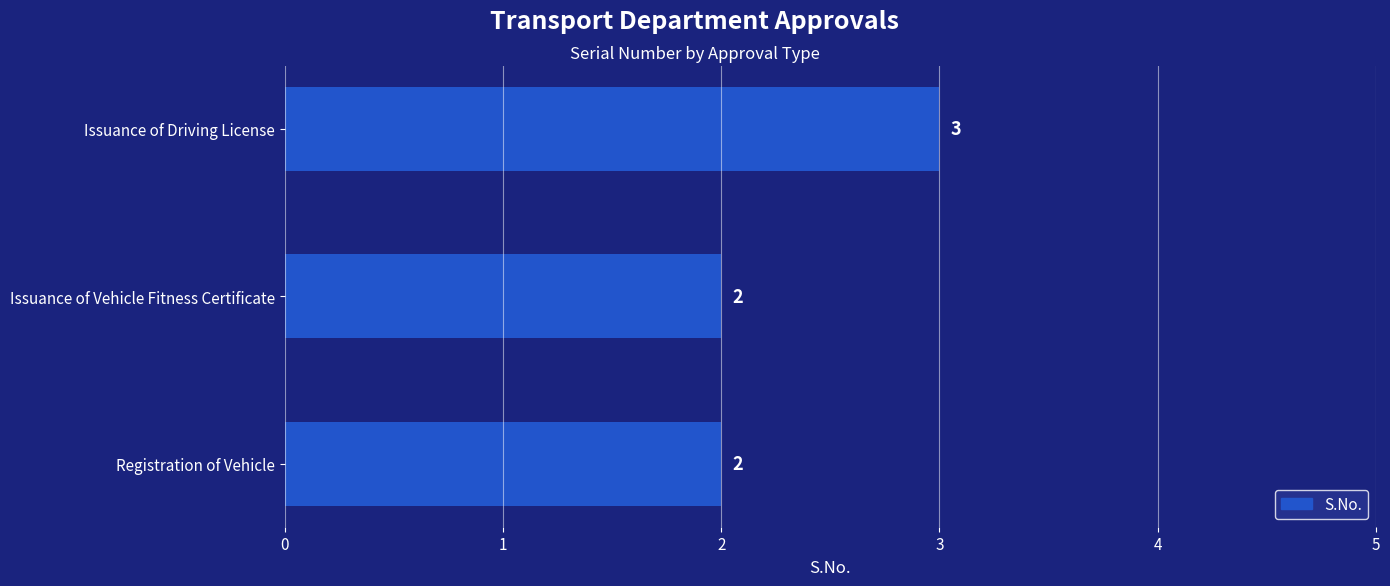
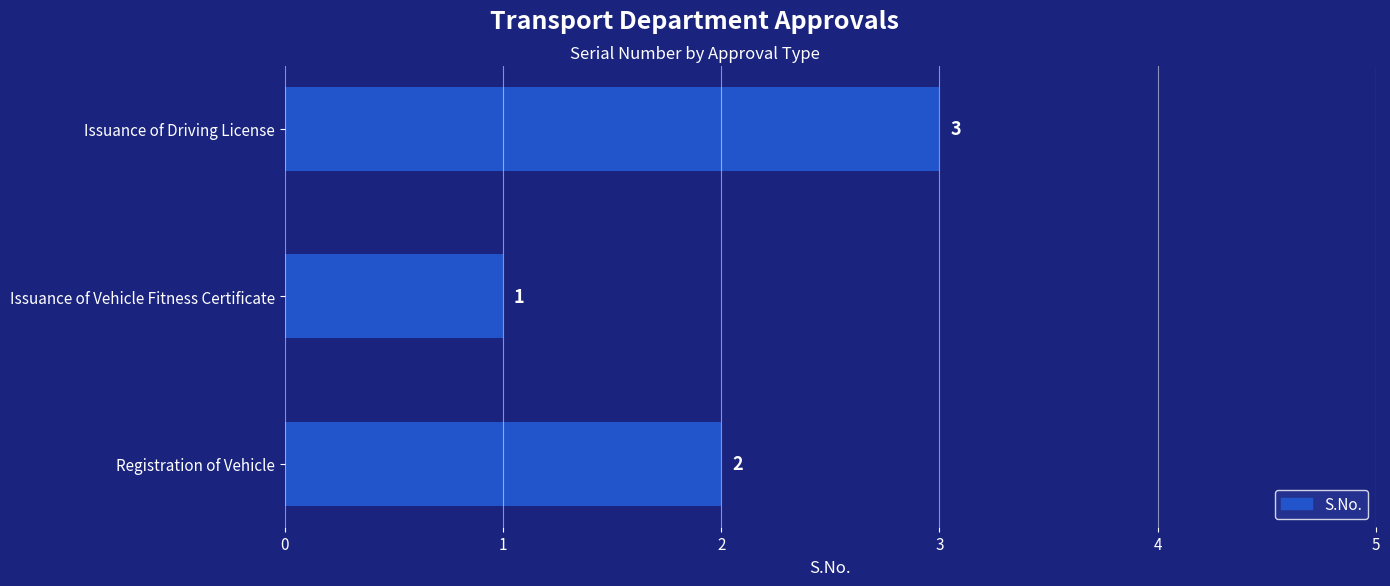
Issuance of Vehicle Fitness Certificate: 2 -> 1
